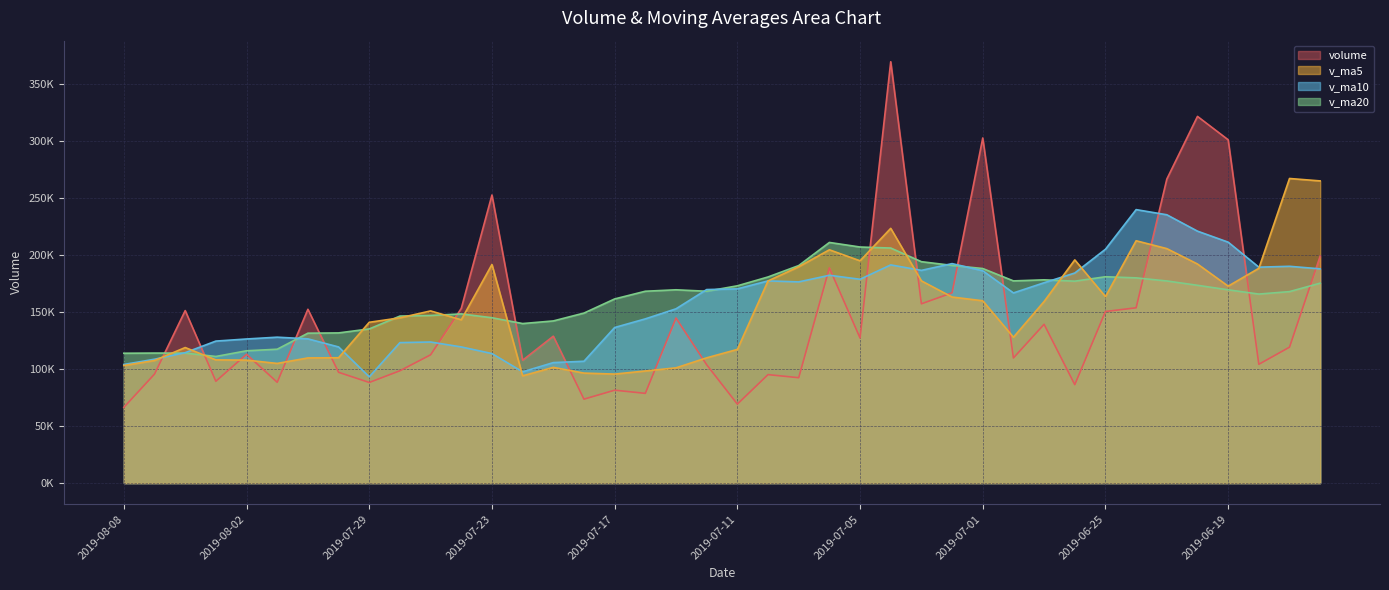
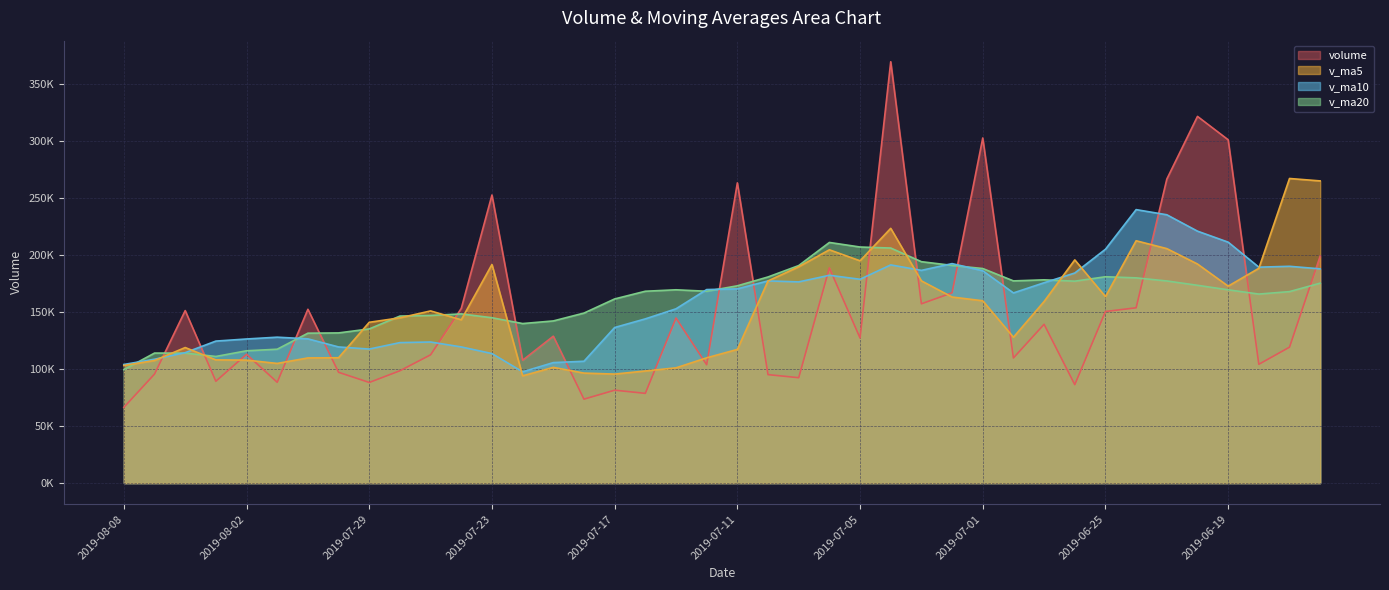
v_ma20, 2019-08-08: 114000 -> 100000
v_ma10, 2019-07-29: 93000 -> 118000
volume, 2019-07-11: 69000 -> 264000
